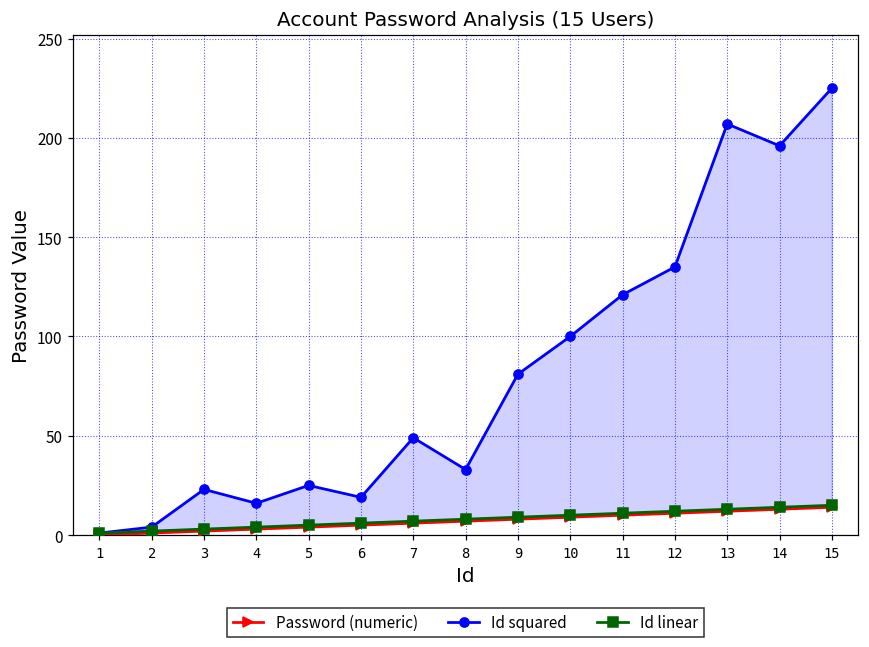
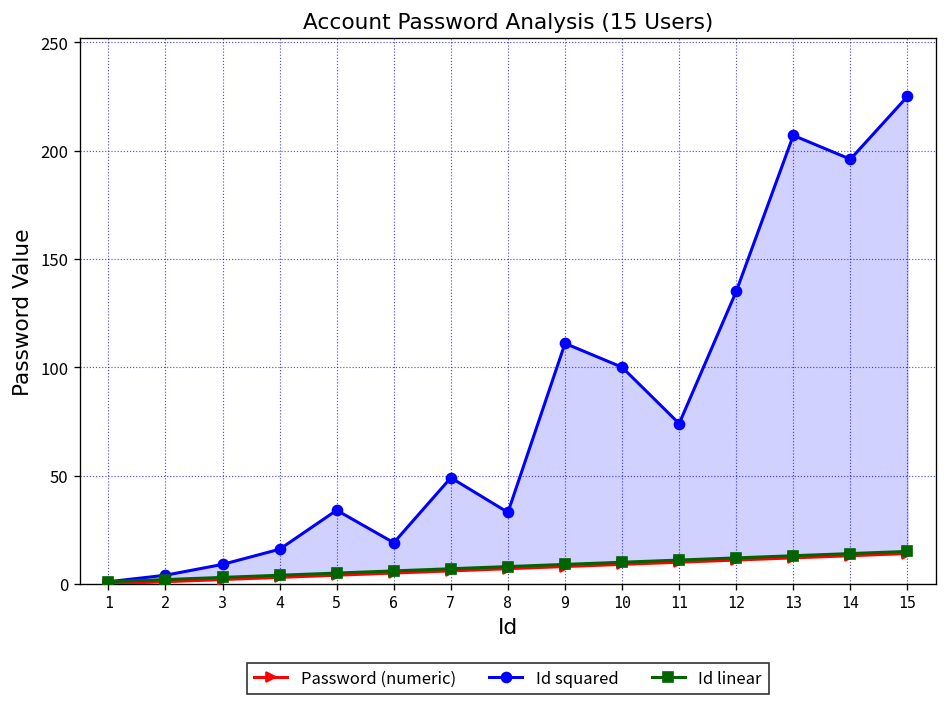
Id squared, 3: 23 -> 9
Id squared, 5: 25 -> 34
Id squared, 9: 81 -> 111
Id squared, 11: 121 -> 74
